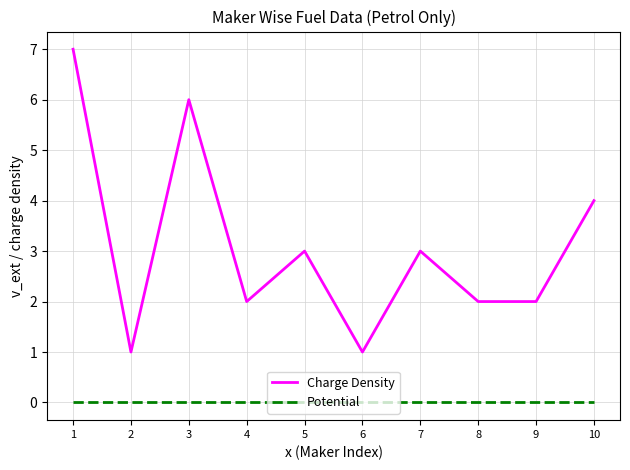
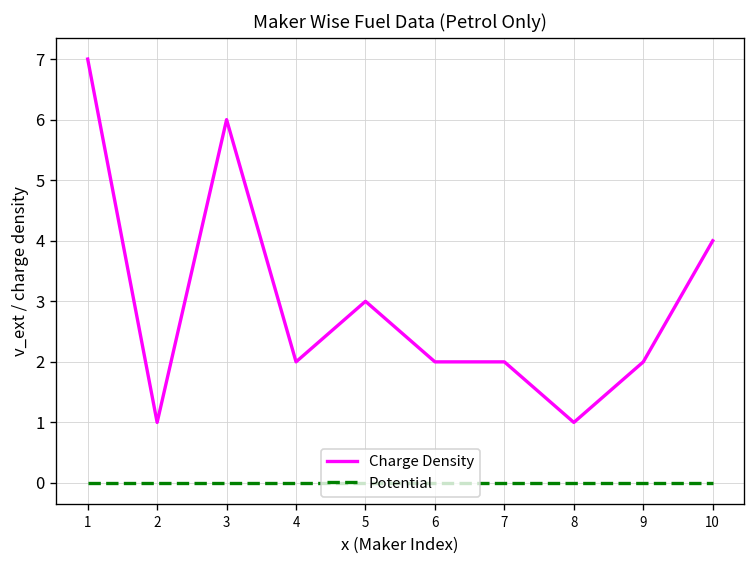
Charge Density, 6: 1 -> 2
Charge Density, 7: 3 -> 2
Charge Density, 8: 2 -> 1
